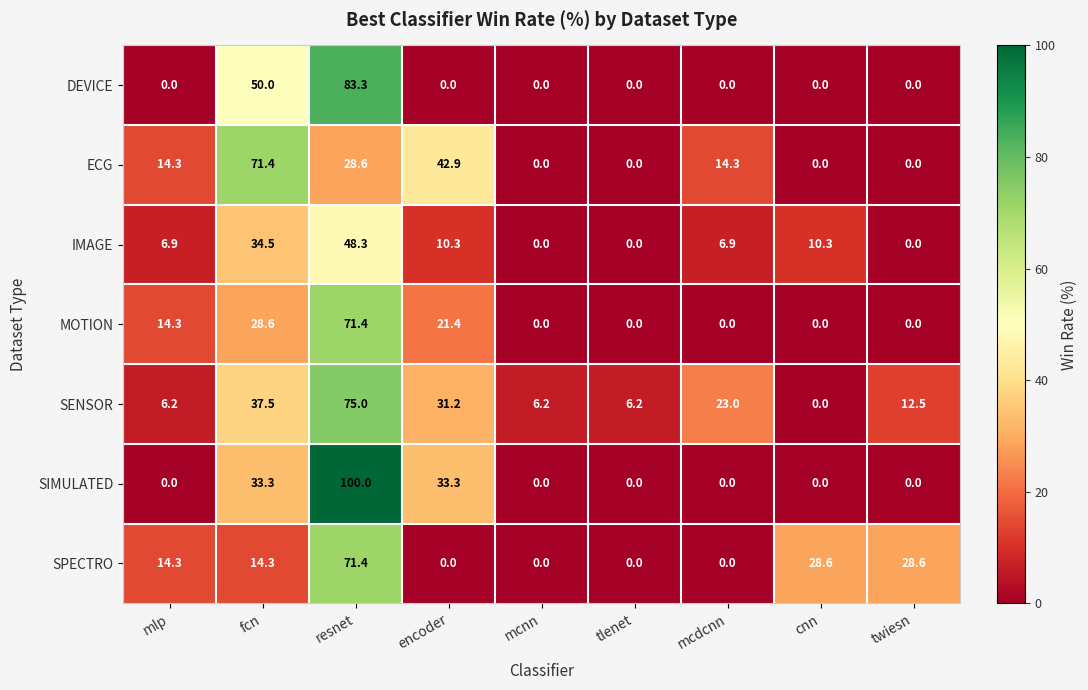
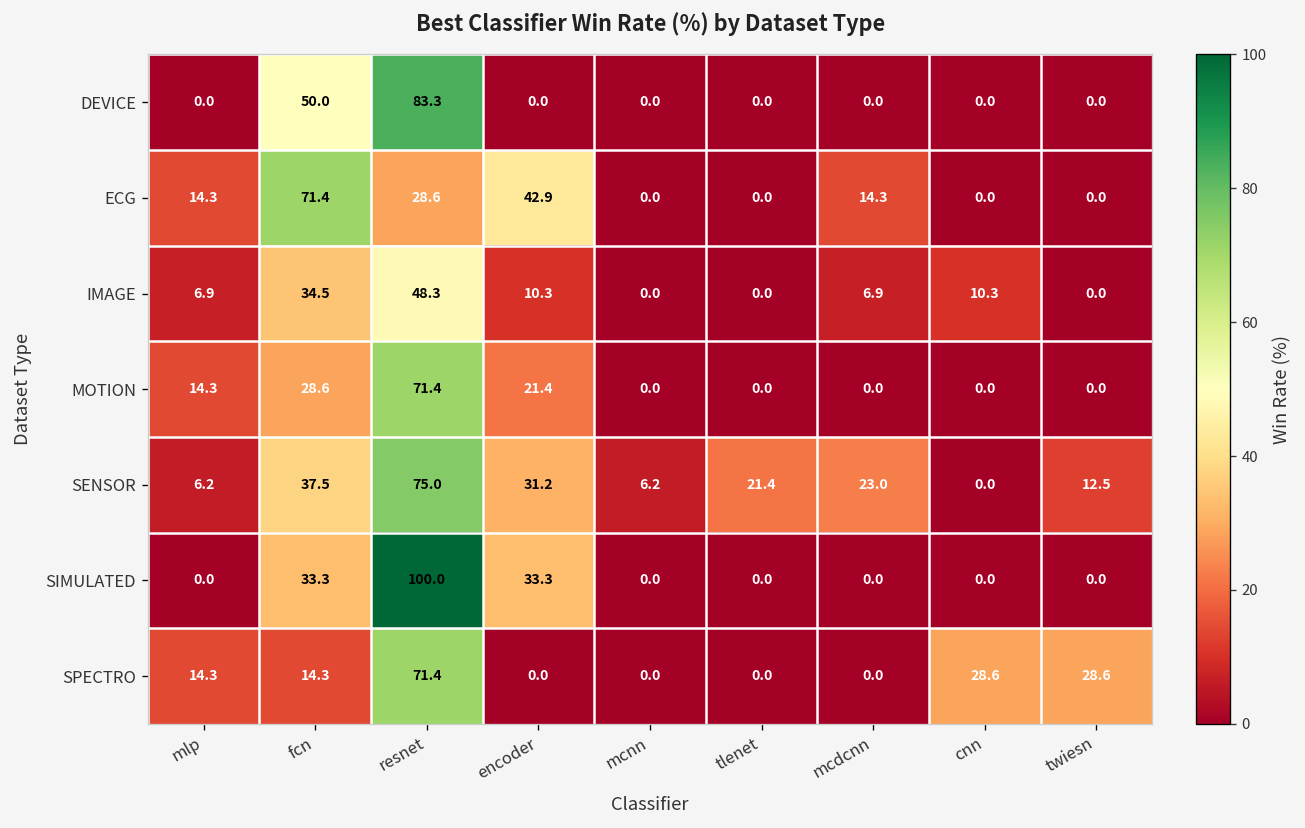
SENSOR, tlenet: 6.2 -> 21.4
